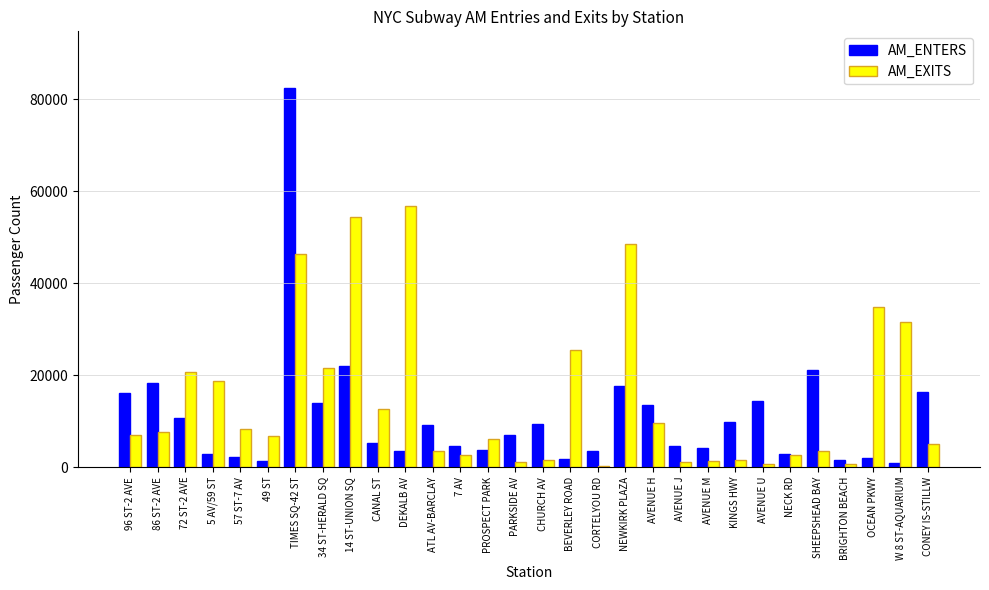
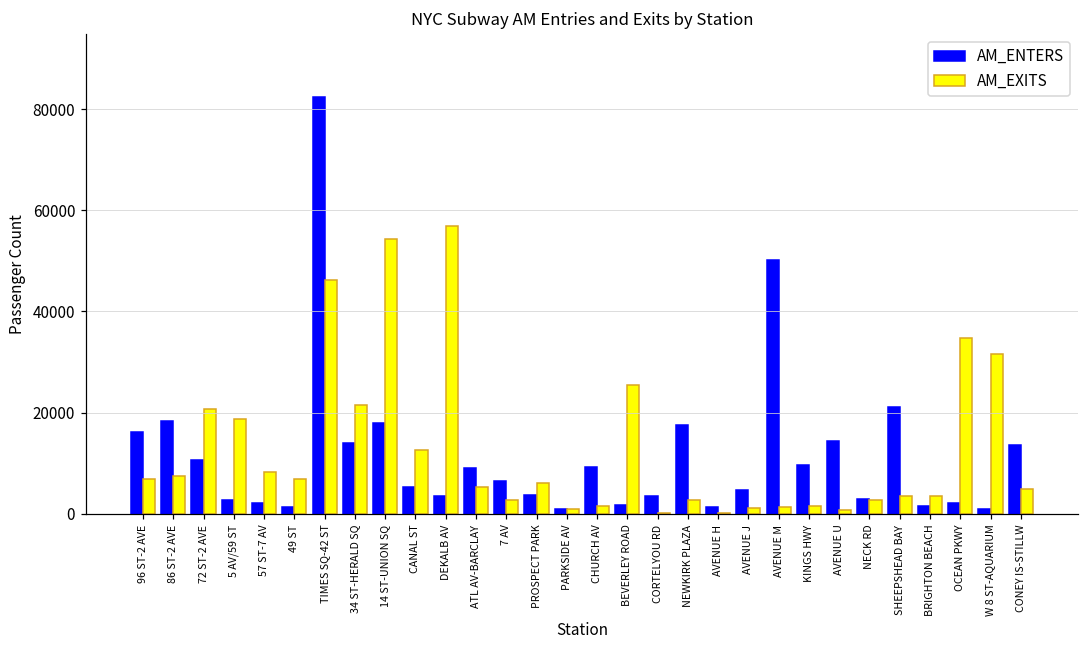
AM_ENTERS, 14 ST-UNION SQ: 22000 -> 18000
AM_EXITS, ATL AV-BARCLAY: 3000 -> 5000
AM_ENTERS, 7 AV: 5000 -> 6000
AM_ENTERS, PARKSIDE AV: 7000 -> 1000
AM_EXITS, NEWKIRK PLAZA: 49000 -> 3000
AM_ENTERS, AVENUE H: 13000 -> 1000
AM_EXITS, AVENUE H: 10000 -> 0
AM_ENTERS, AVENUE M: 4000 -> 50000
AM_EXITS, BRIGHTON BEACH: 1000 -> 4000
AM_ENTERS, CONEY IS-STILLW: 16000 -> 14000
